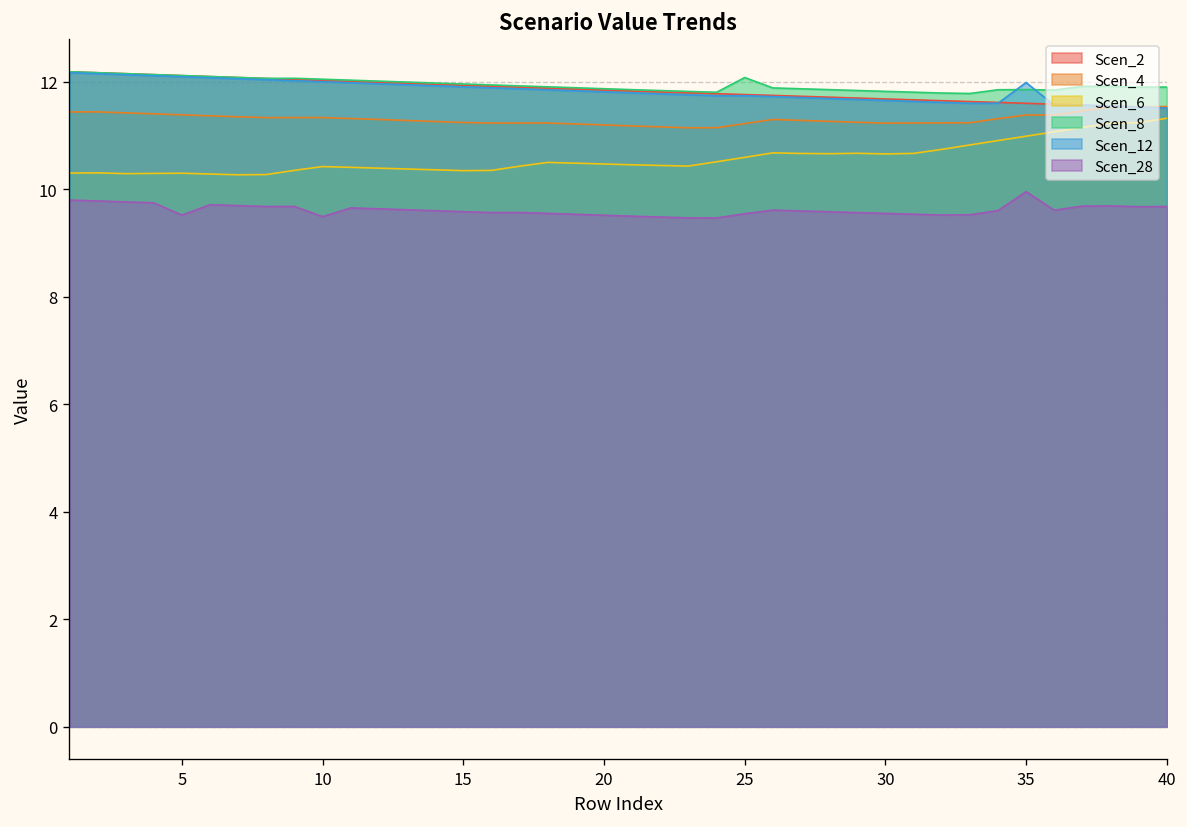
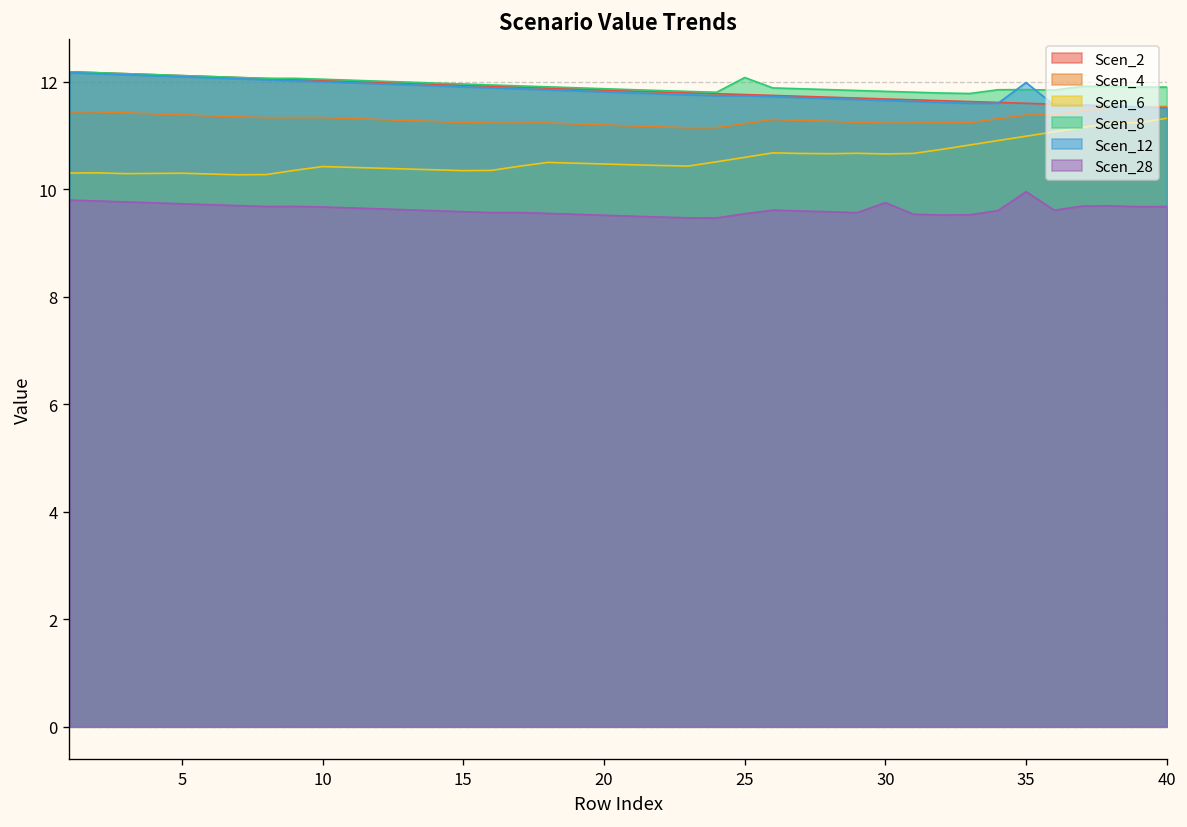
Scen_28, 5: 9.5 -> 9.7
Scen_28, 10: 9.5 -> 9.7
Scen_28, 30: 9.5 -> 9.7
